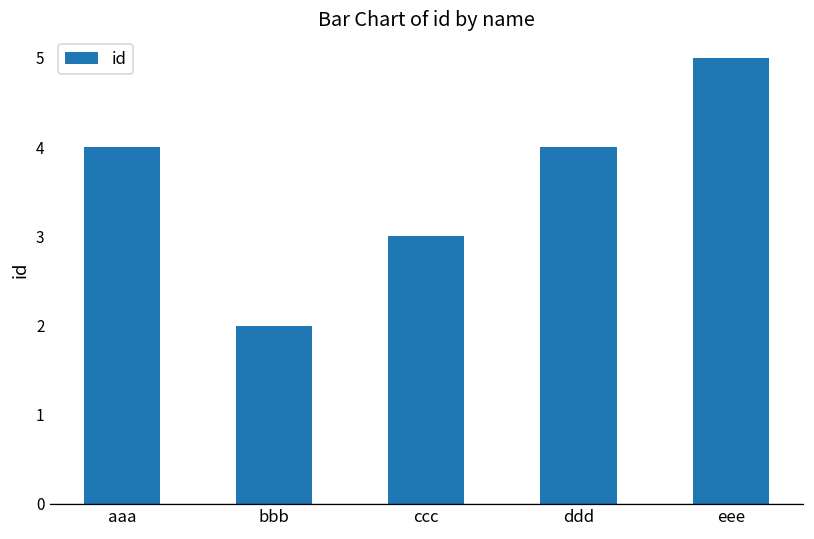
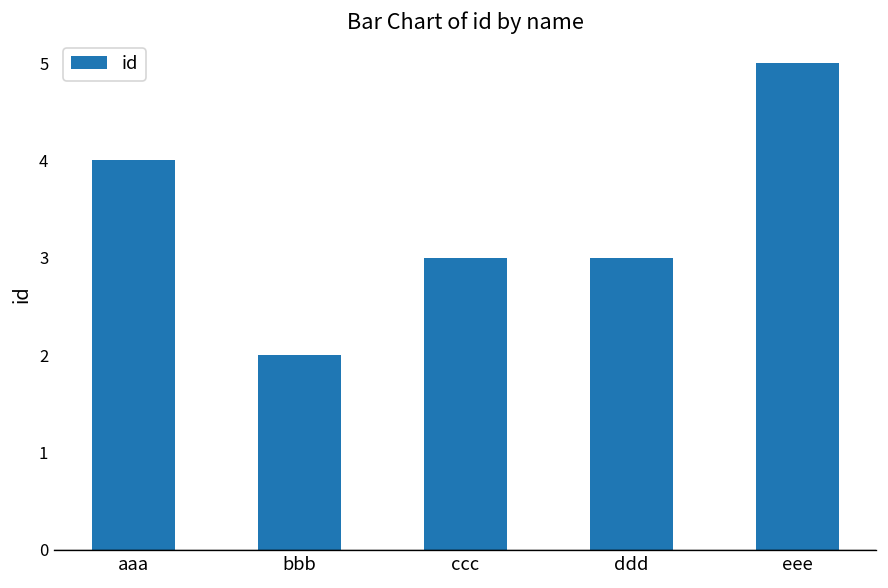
ddd: 4 -> 3
